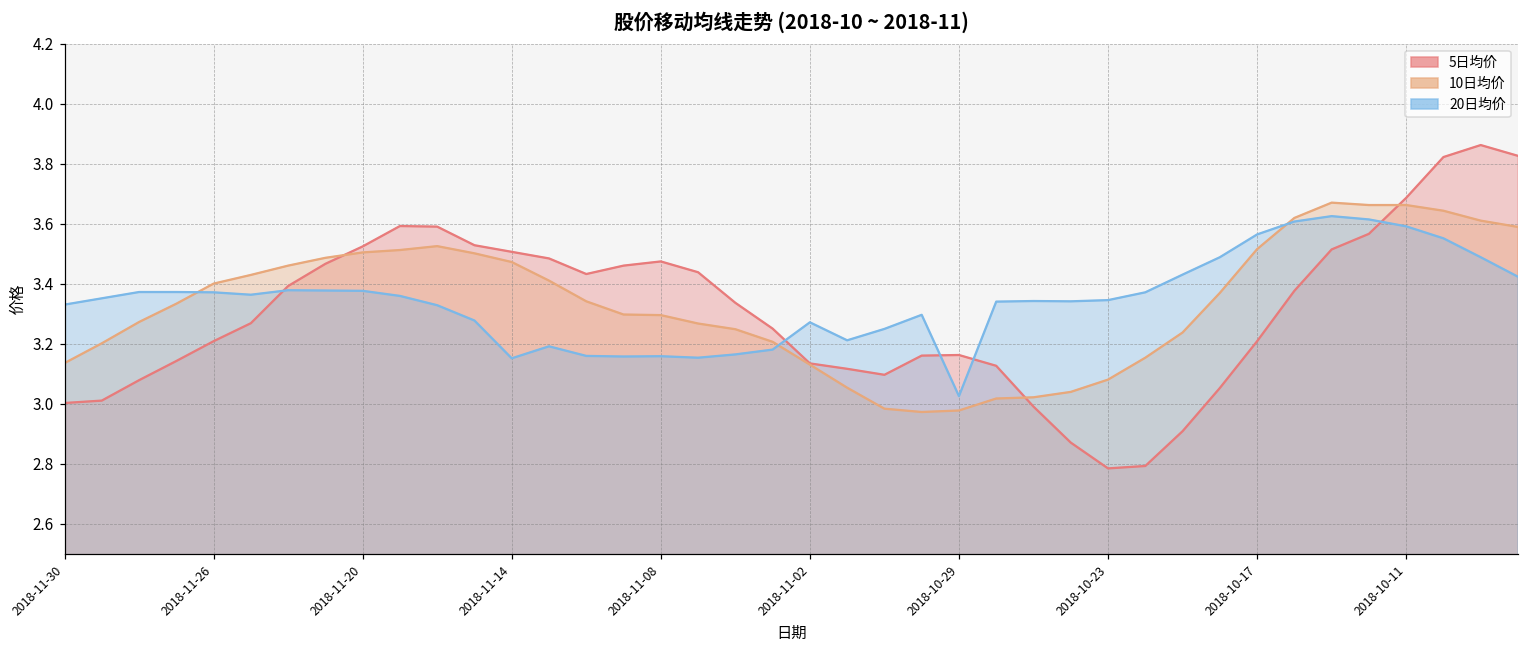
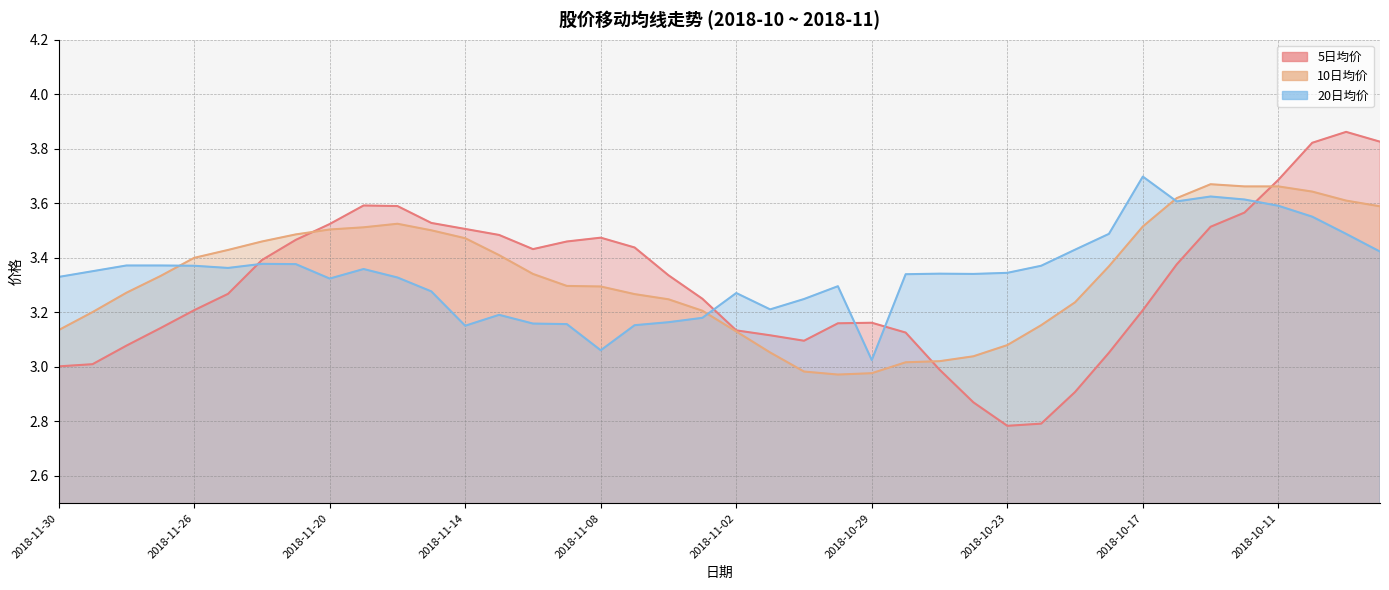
20日均价, 2018-11-20: 3.38 -> 3.32
20日均价, 2018-11-08: 3.16 -> 3.06
20日均价, 2018-10-17: 3.56 -> 3.70
